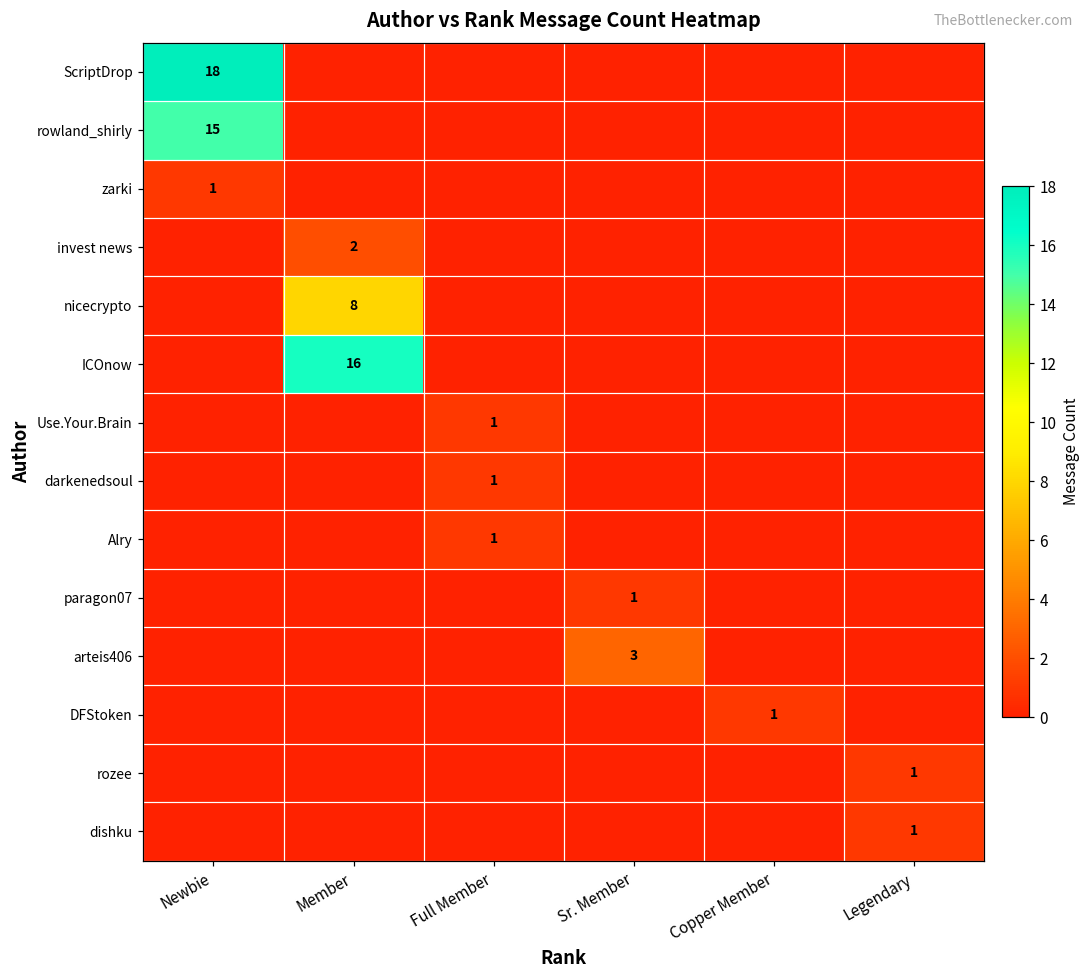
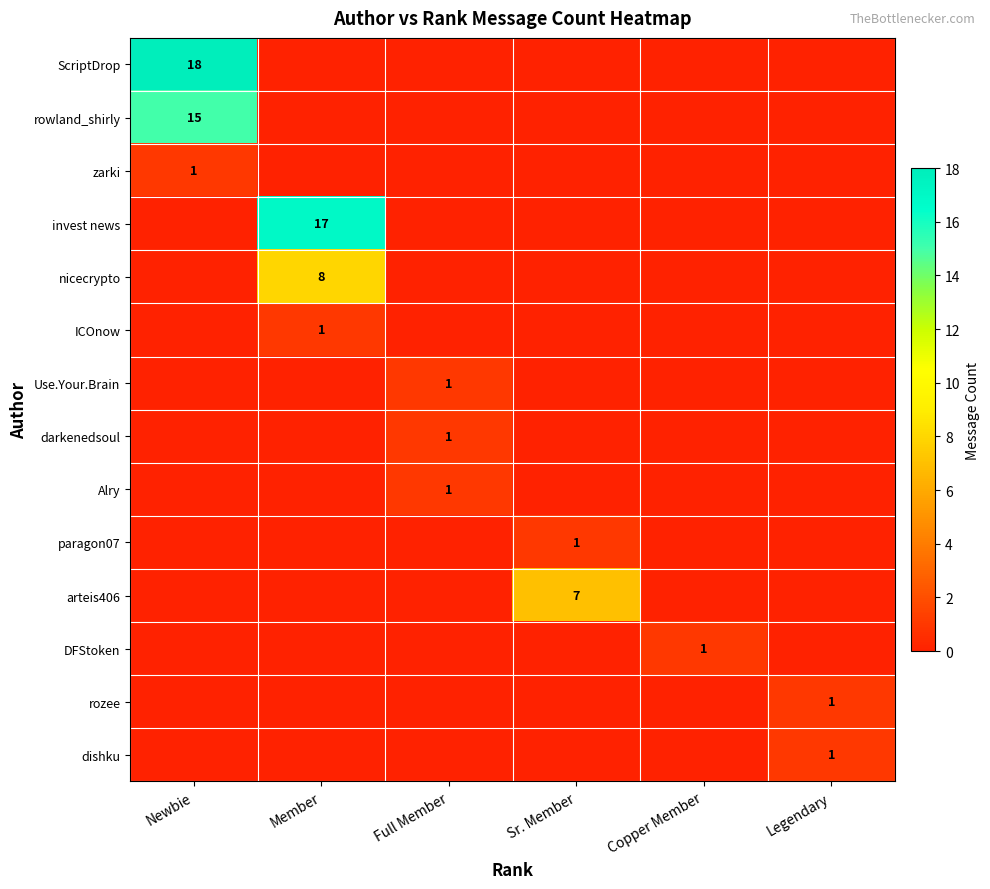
invest news, Member: 2 -> 17
ICOnow, Member: 16 -> 1
arteis406, Sr. Member: 3 -> 7
